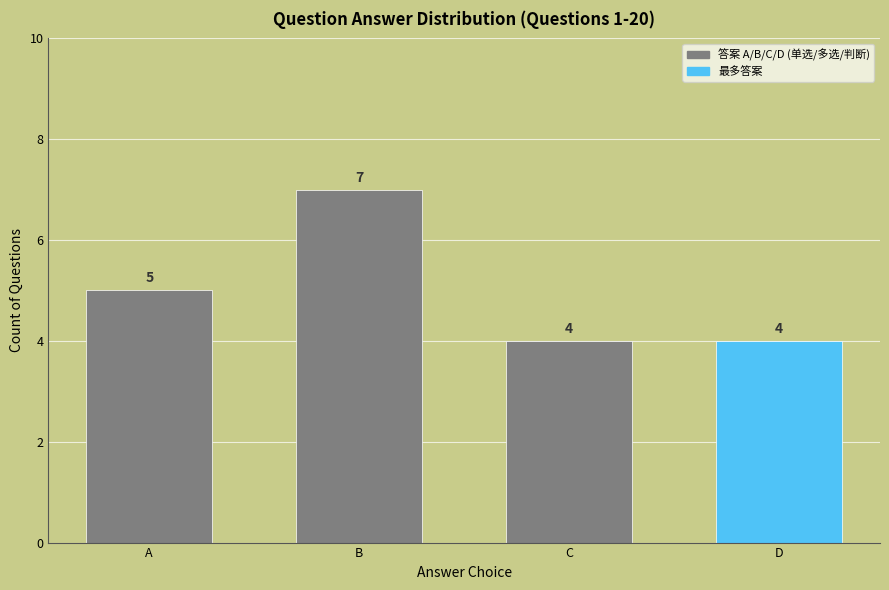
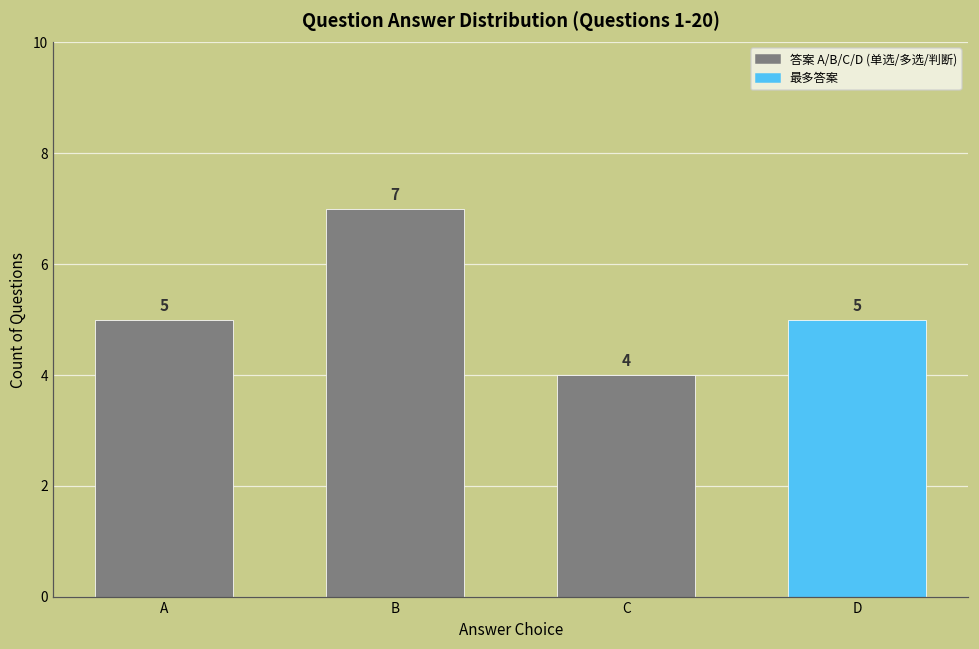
D: 4 -> 5
